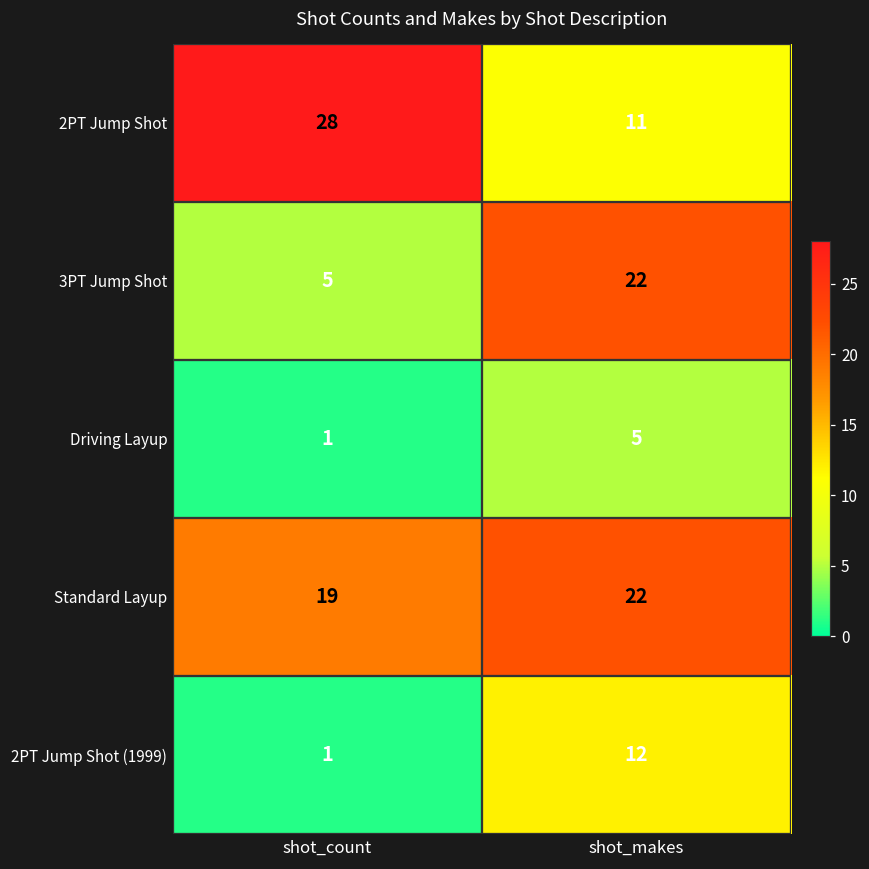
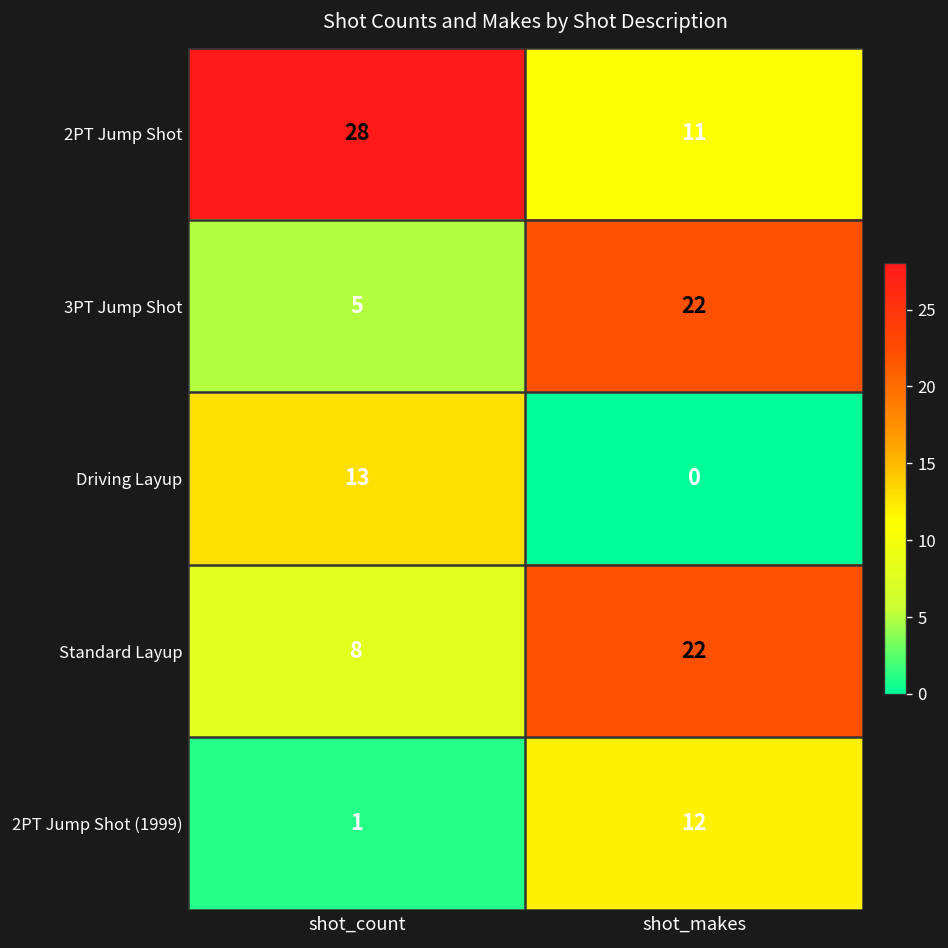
Driving Layup, shot_count: 1 -> 13
Driving Layup, shot_makes: 5 -> 0
Standard Layup, shot_count: 19 -> 8
